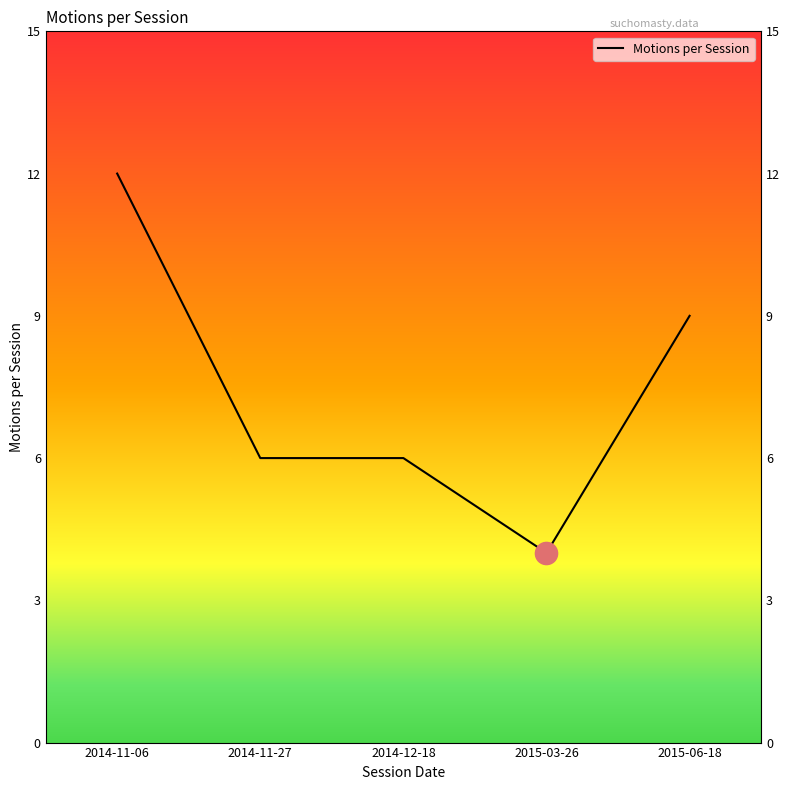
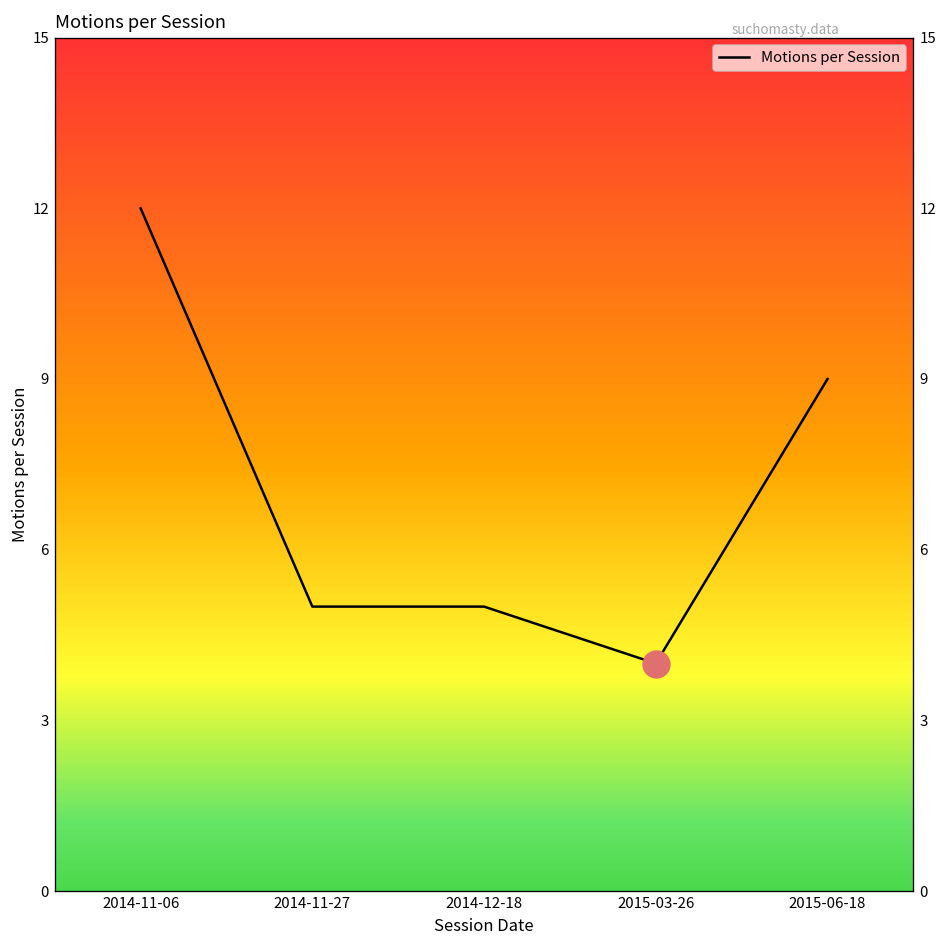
Motions per Session, 2014-11-27: 6 -> 5
Motions per Session, 2014-12-18: 6 -> 5
